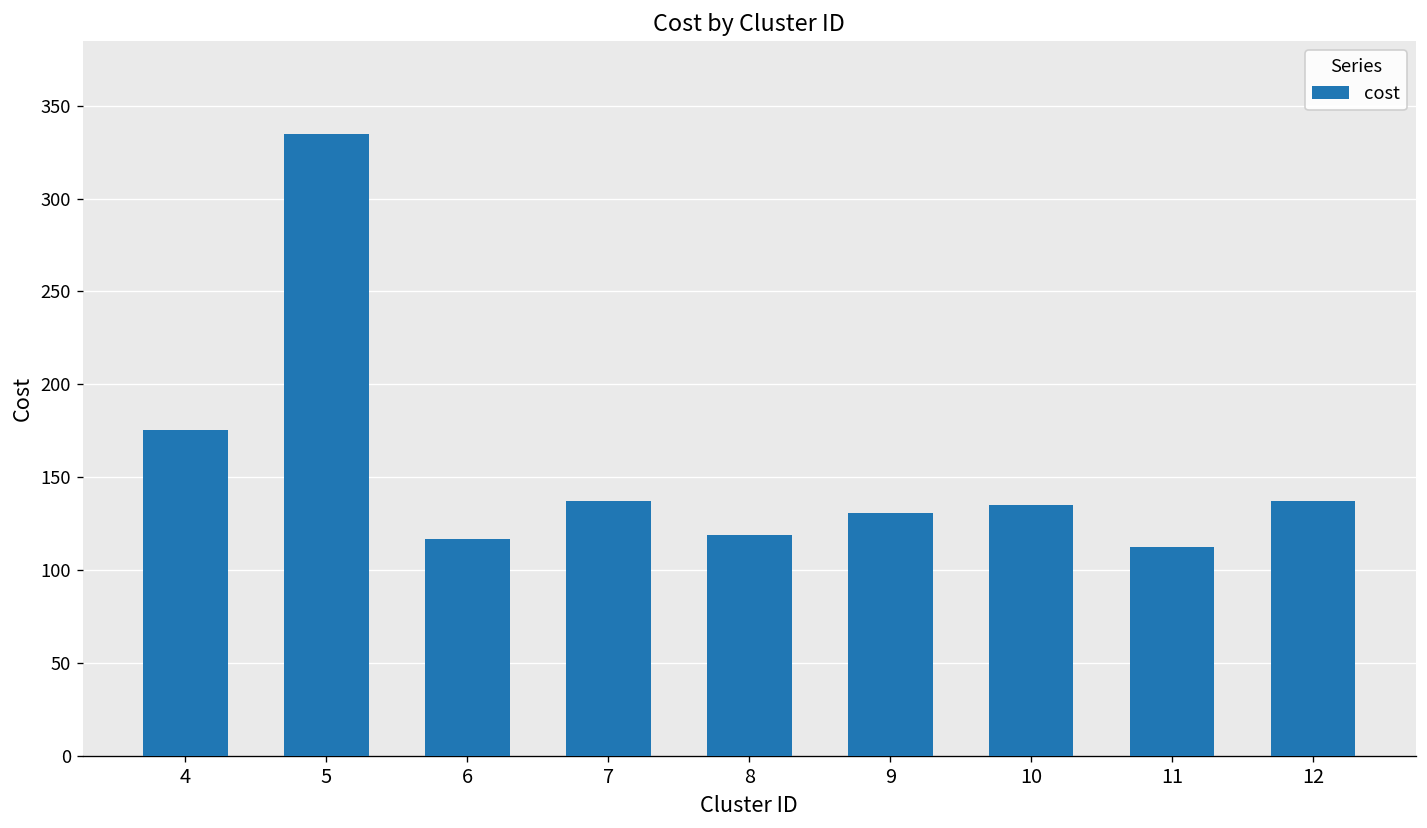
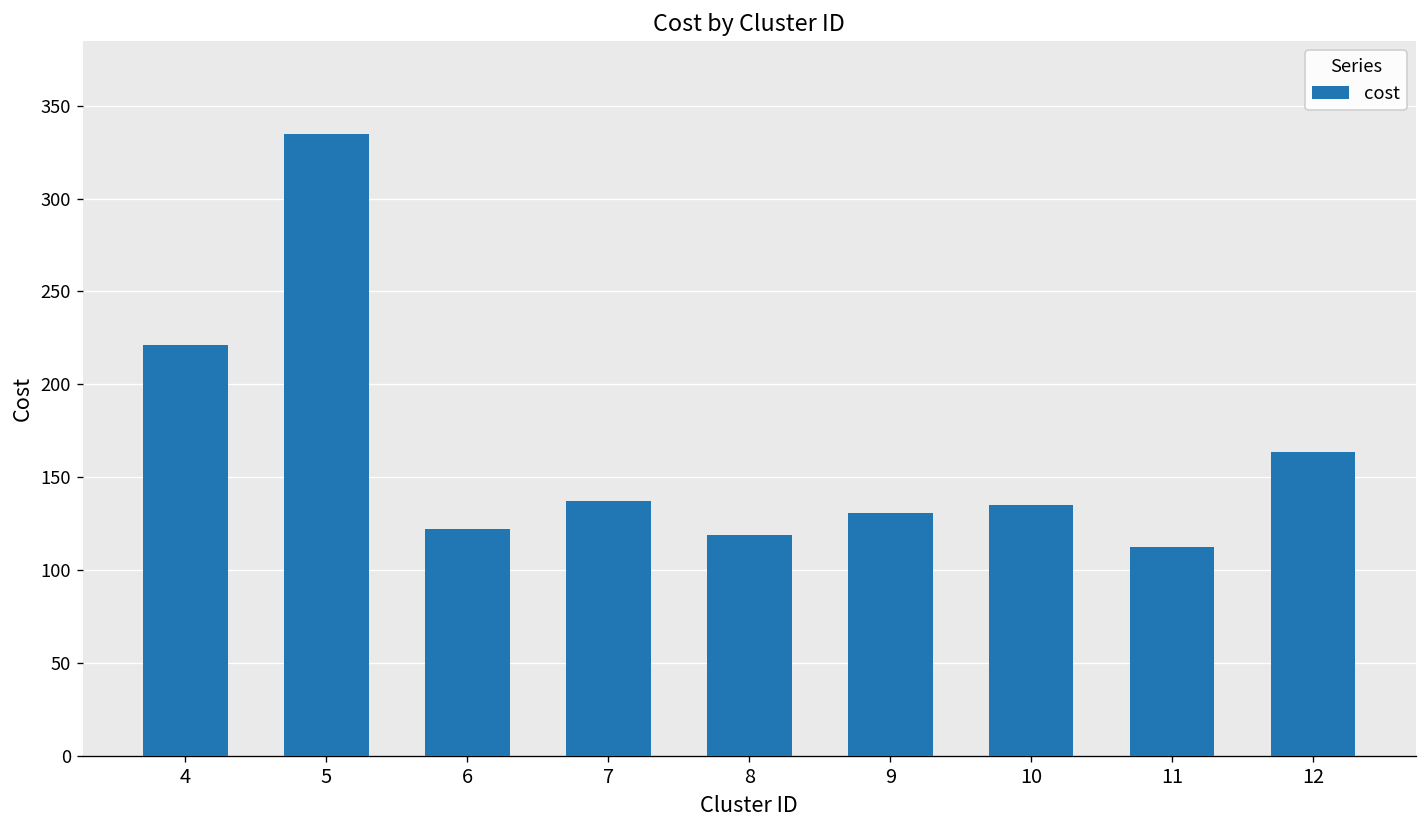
4: 175 -> 221
6: 116 -> 122
12: 137 -> 164
